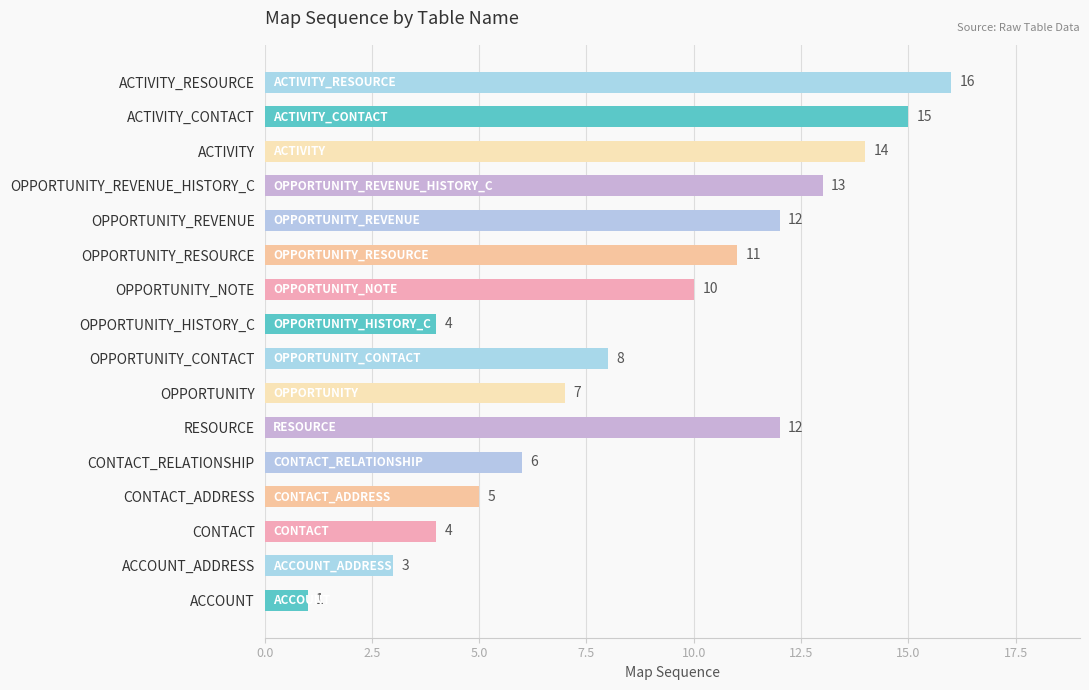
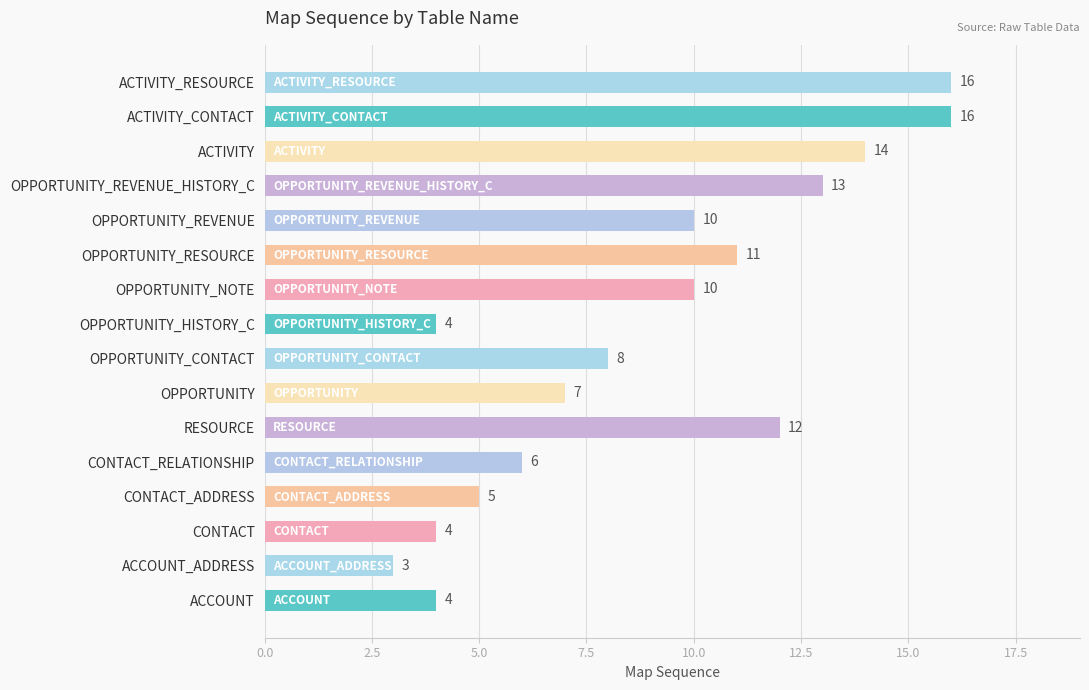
ACTIVITY_CONTACT: 15 -> 16
OPPORTUNITY_REVENUE: 12 -> 10
ACCOUNT: 1 -> 4
